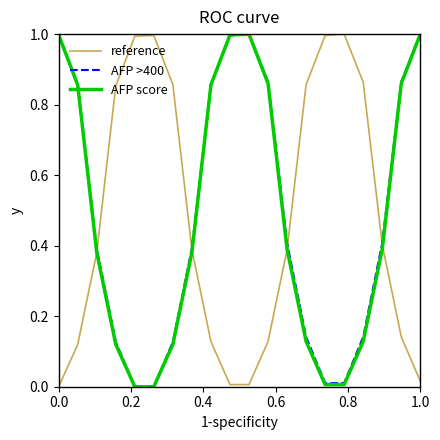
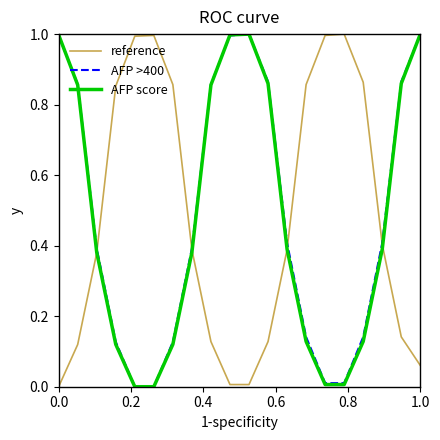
reference, 1.0: 0.02 -> 0.06
